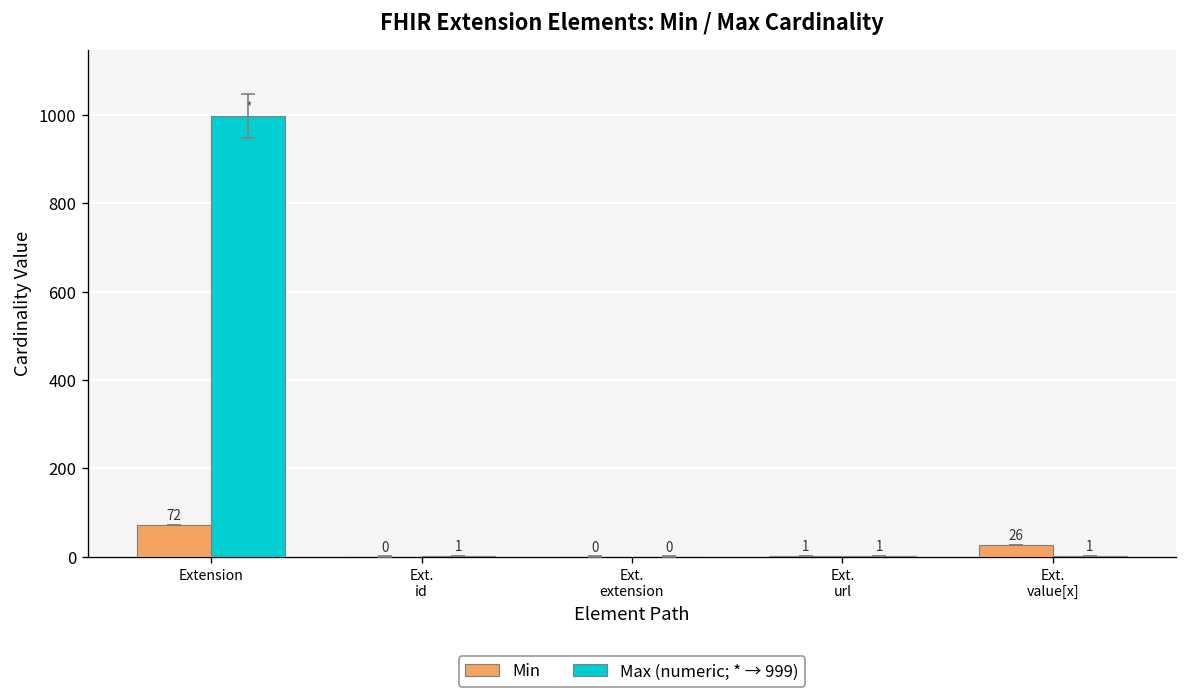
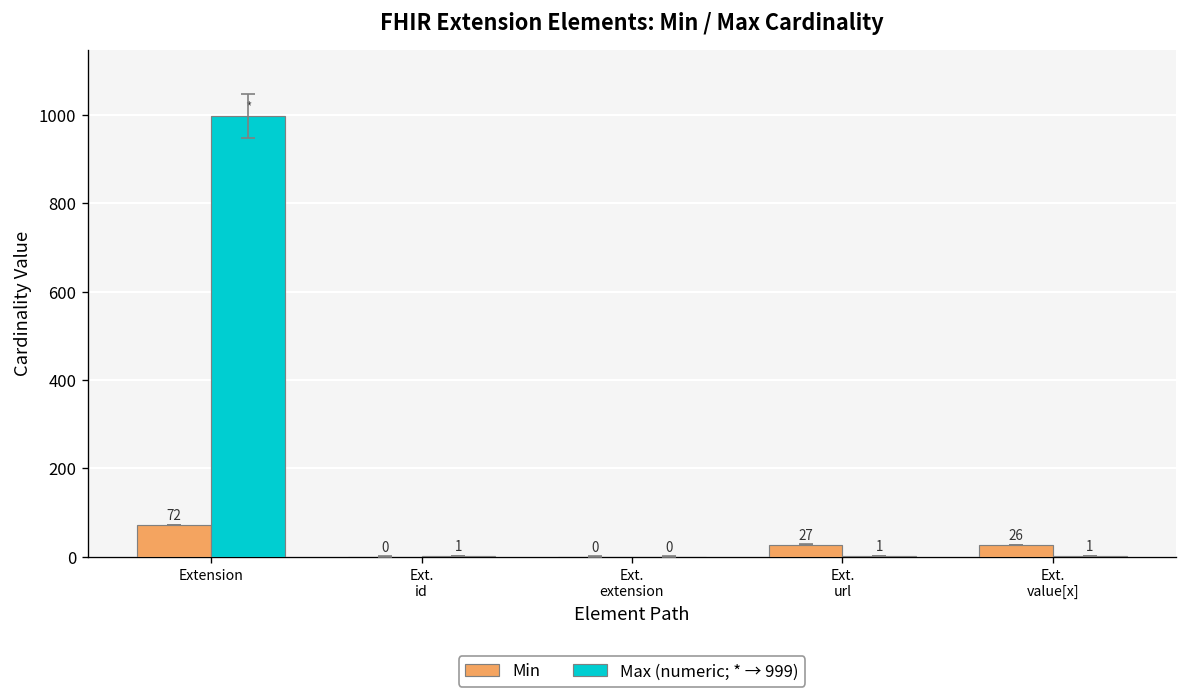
Min, Ext. url: 1 -> 27
